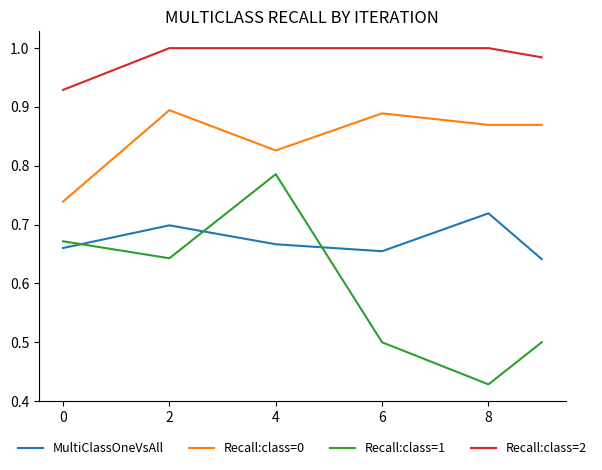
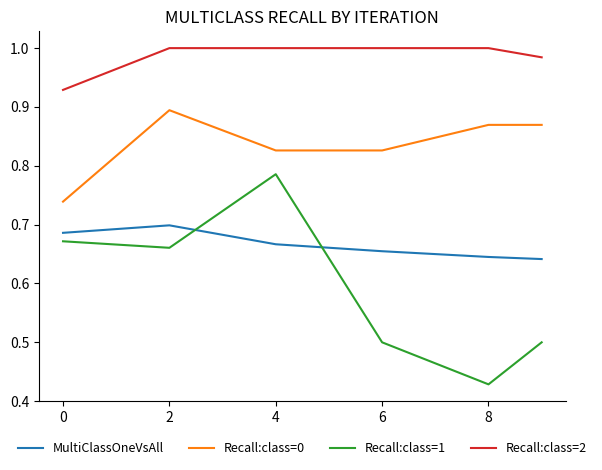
MultiClassOneVsAll, 0: 0.66 -> 0.69
Recall:class=1, 2: 0.64 -> 0.66
Recall:class=0, 6: 0.89 -> 0.83
MultiClassOneVsAll, 8: 0.72 -> 0.65
